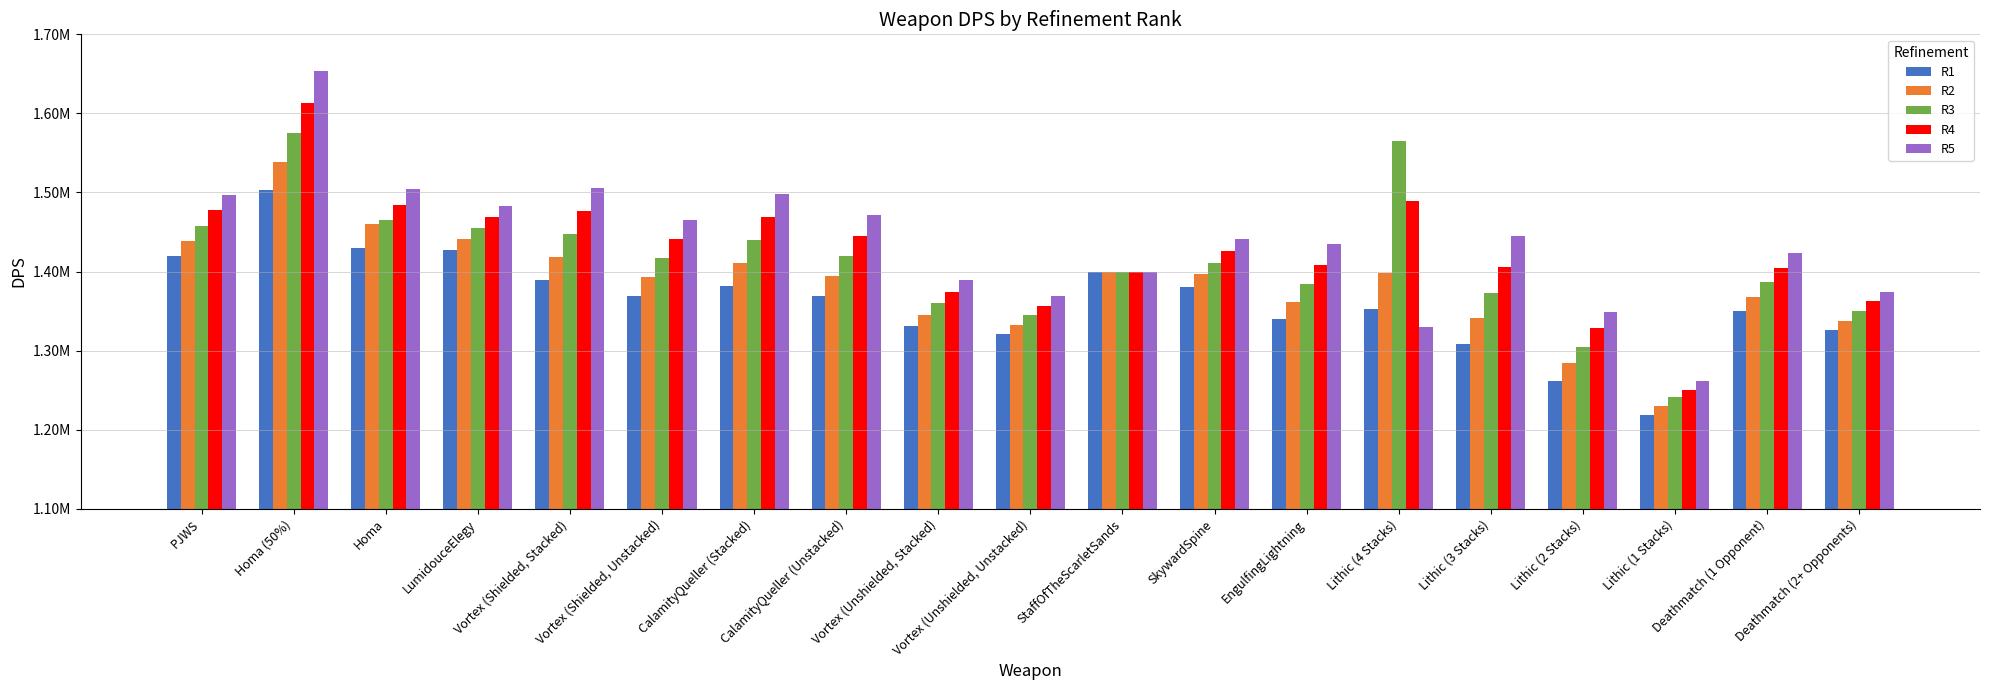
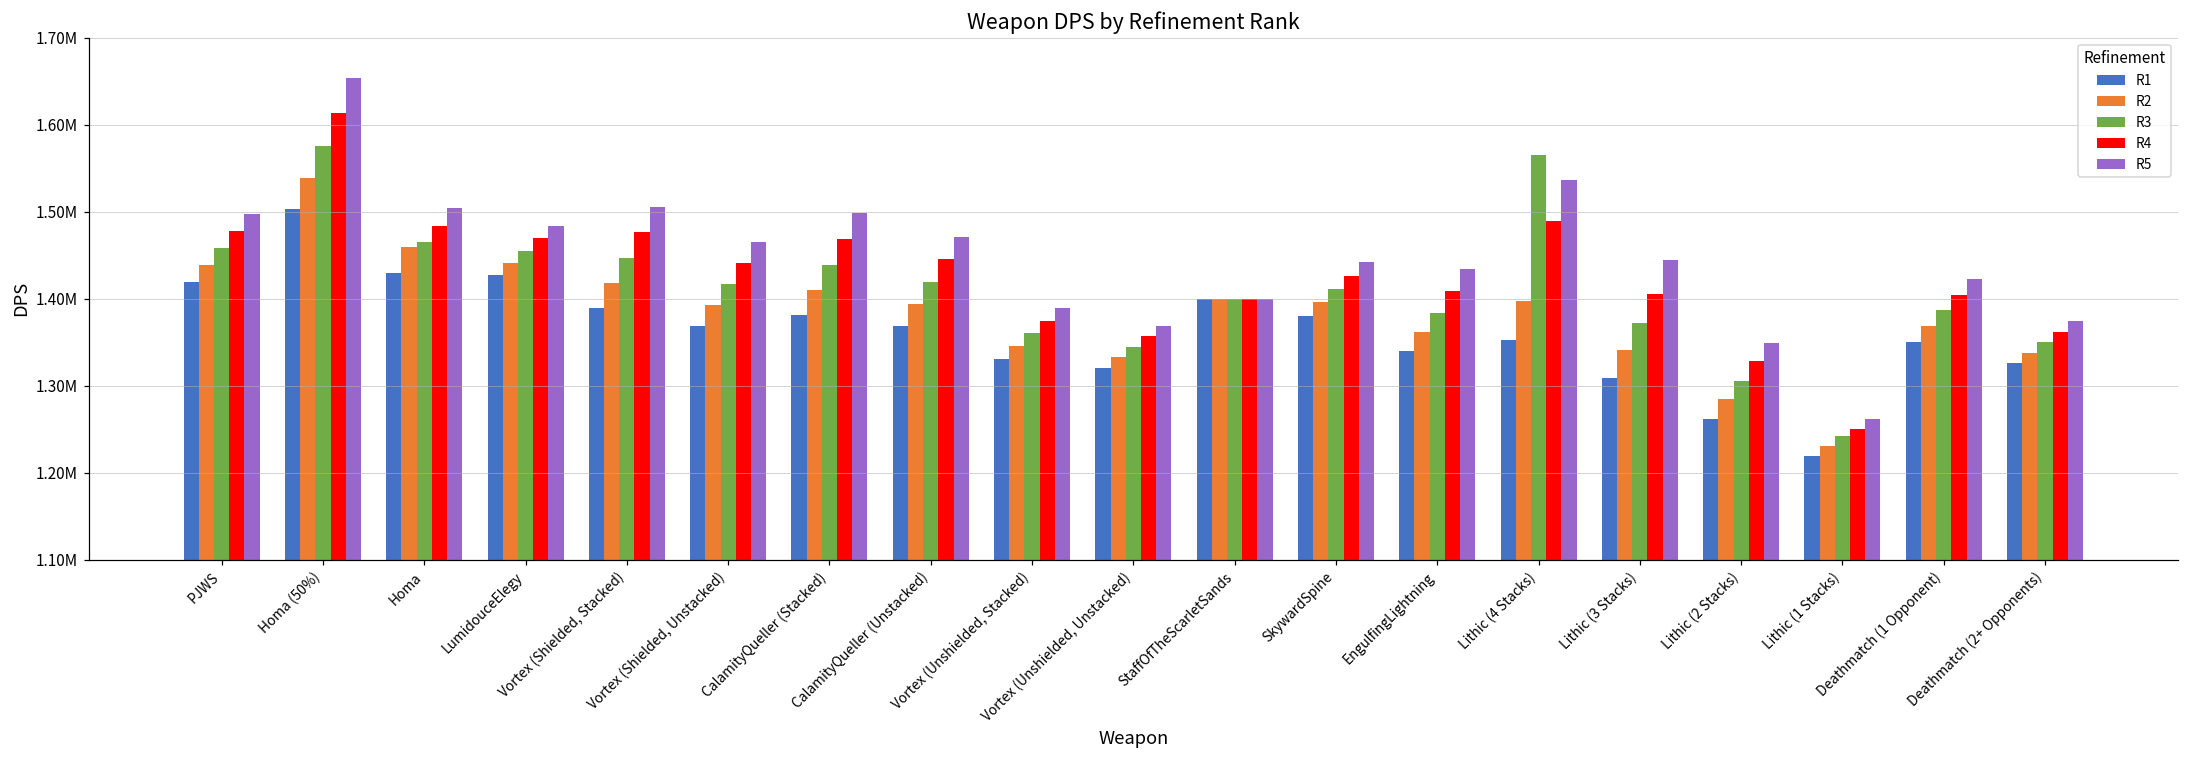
R5, Lithic (4 Stacks): 1330000 -> 1540000
